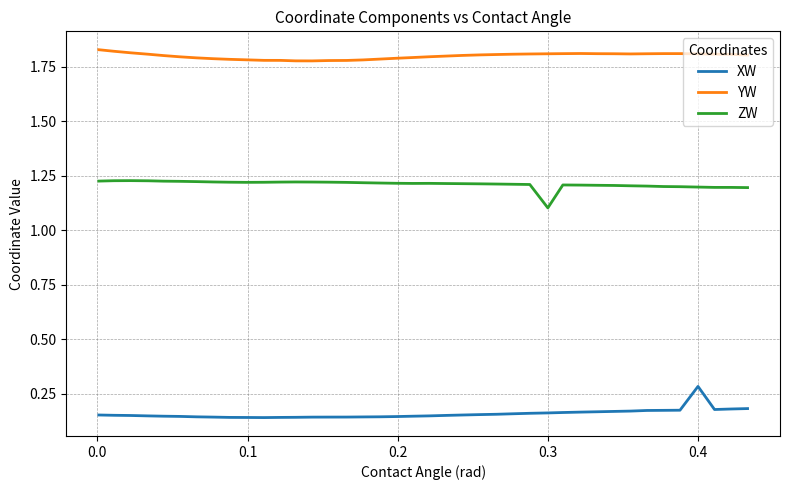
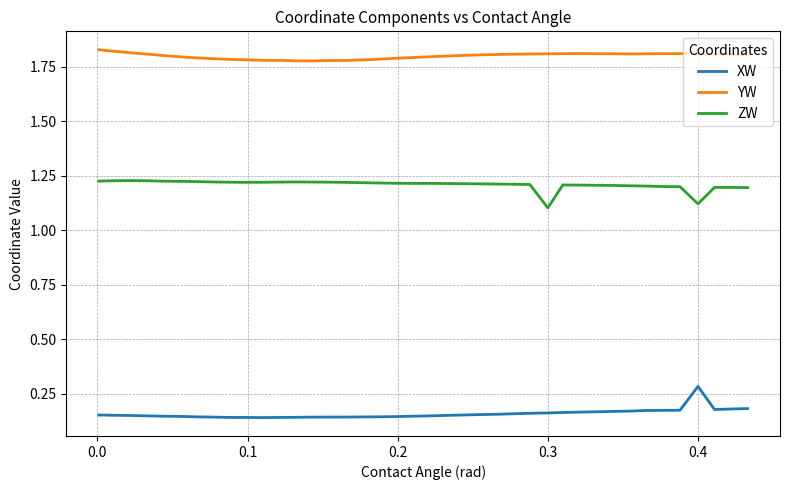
ZW, 0.4: 1.20 -> 1.12
